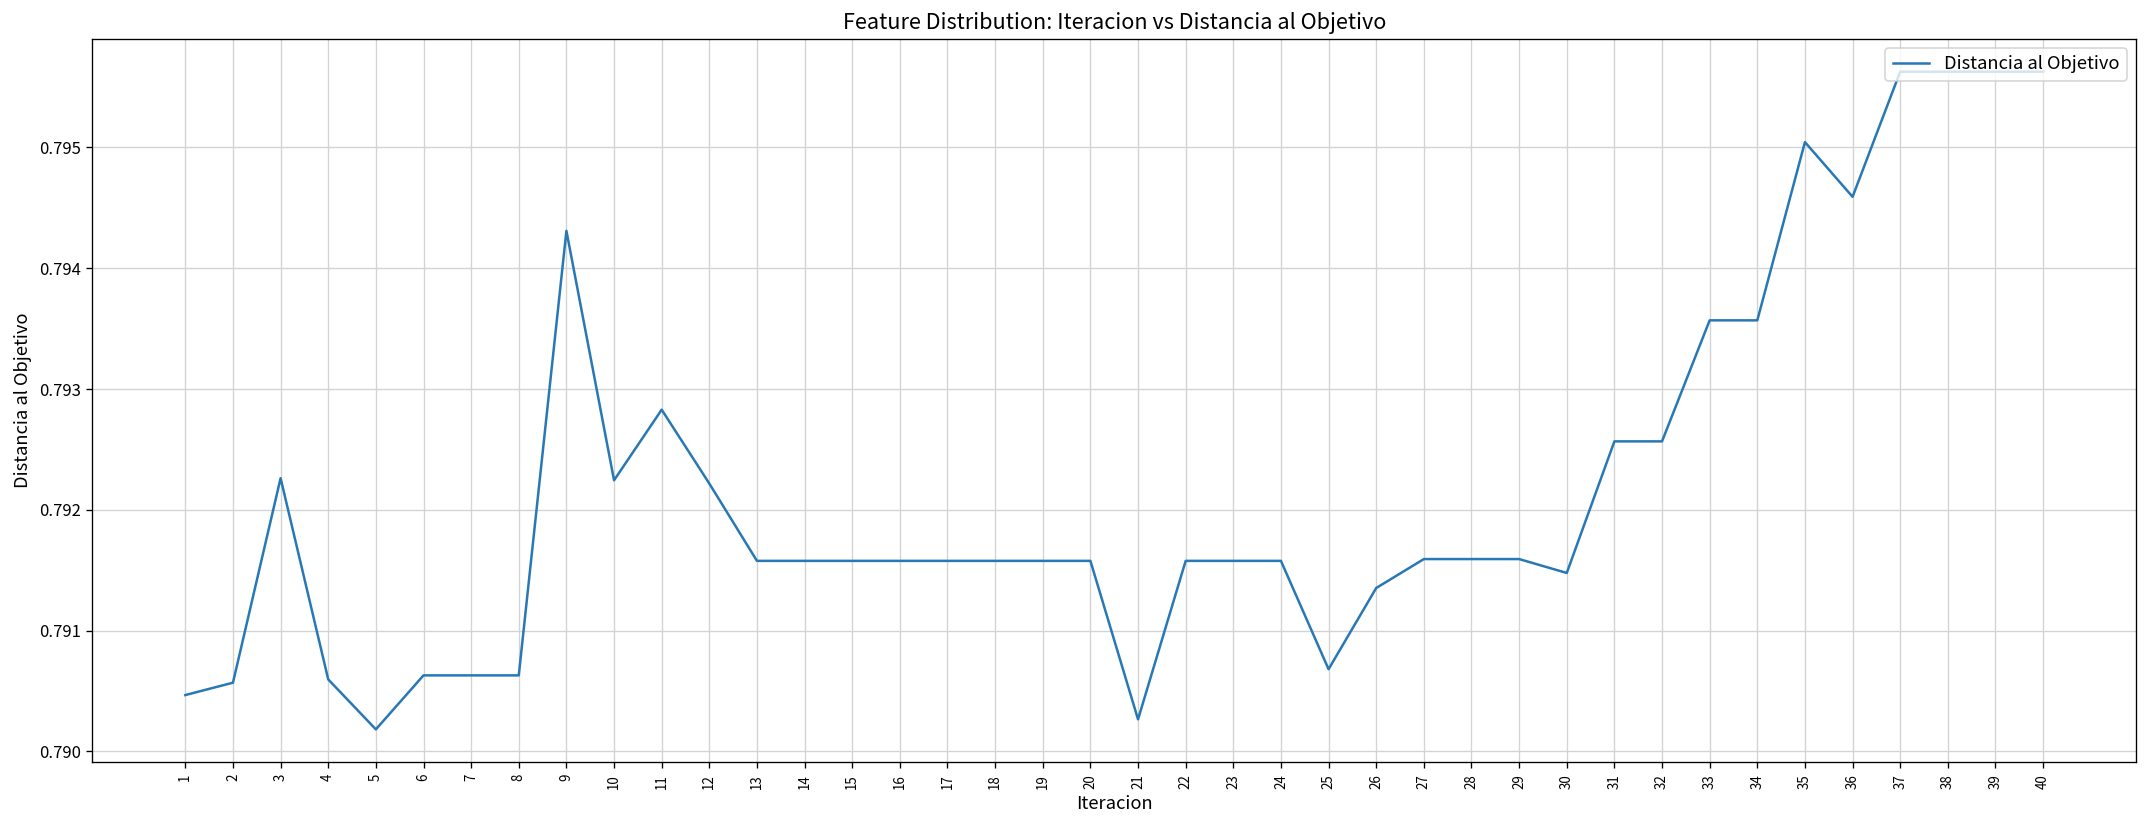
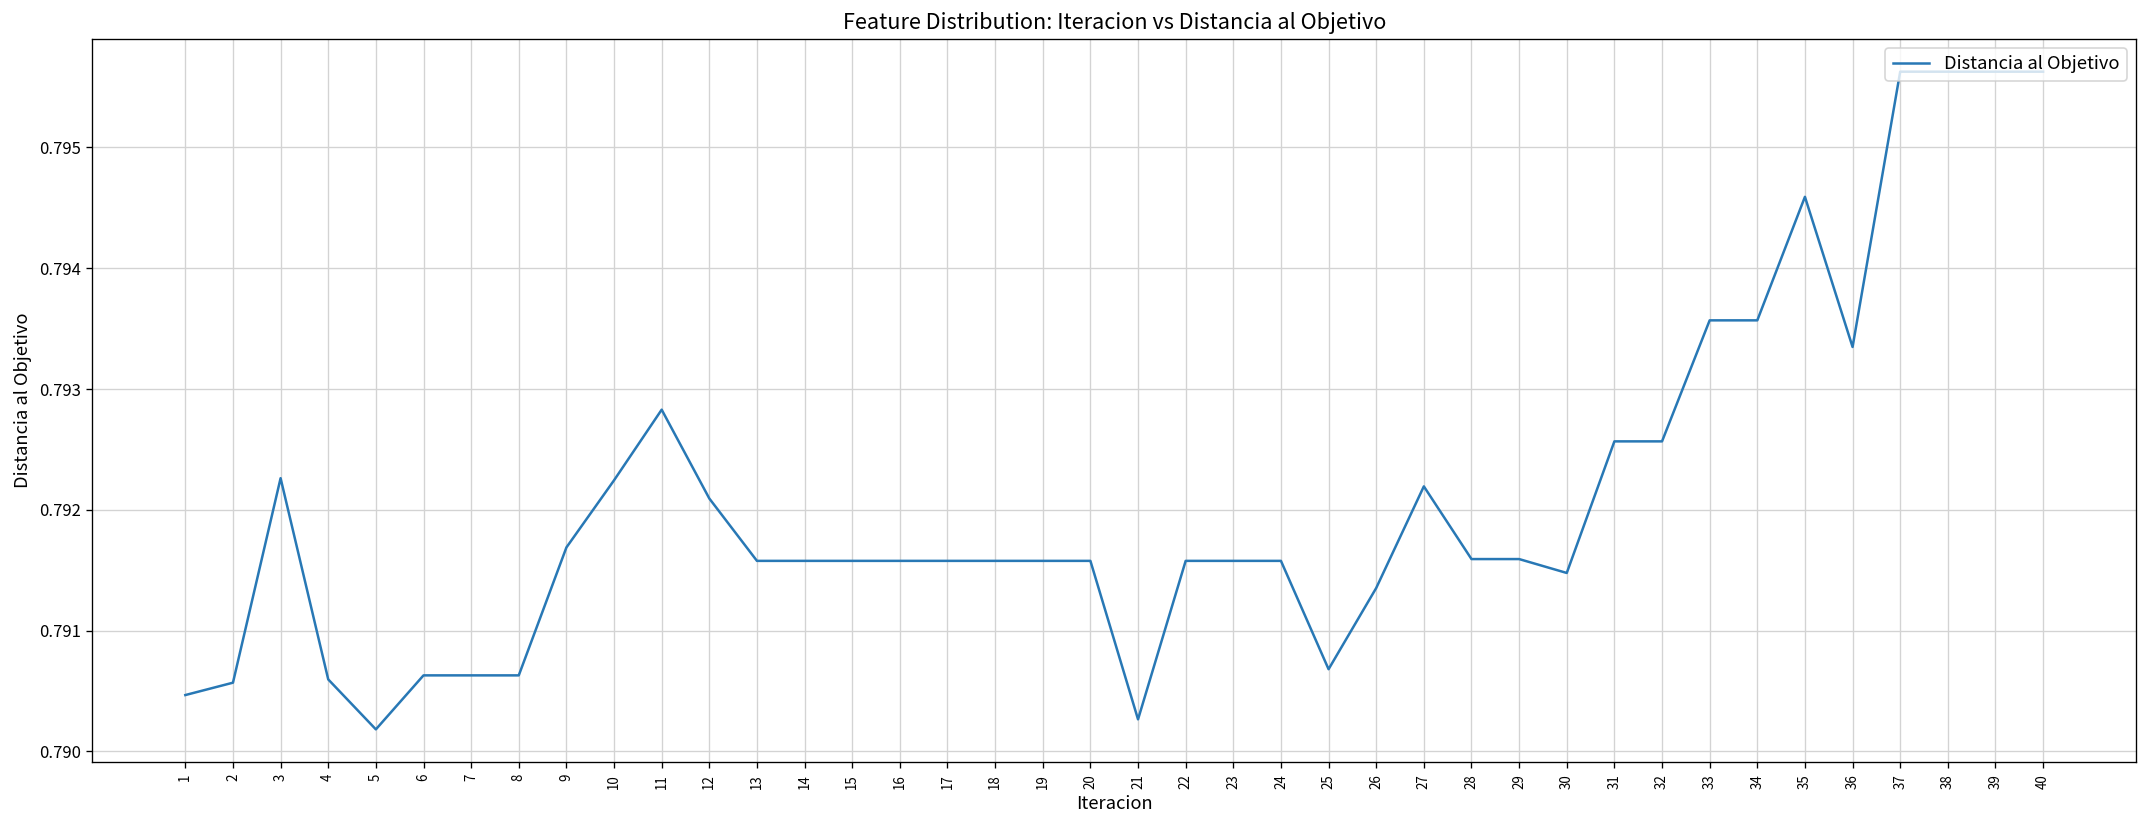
9: 0.79431 -> 0.79169
12: 0.79222 -> 0.79209
27: 0.79159 -> 0.79219
35: 0.79504 -> 0.79459
36: 0.79459 -> 0.79335
